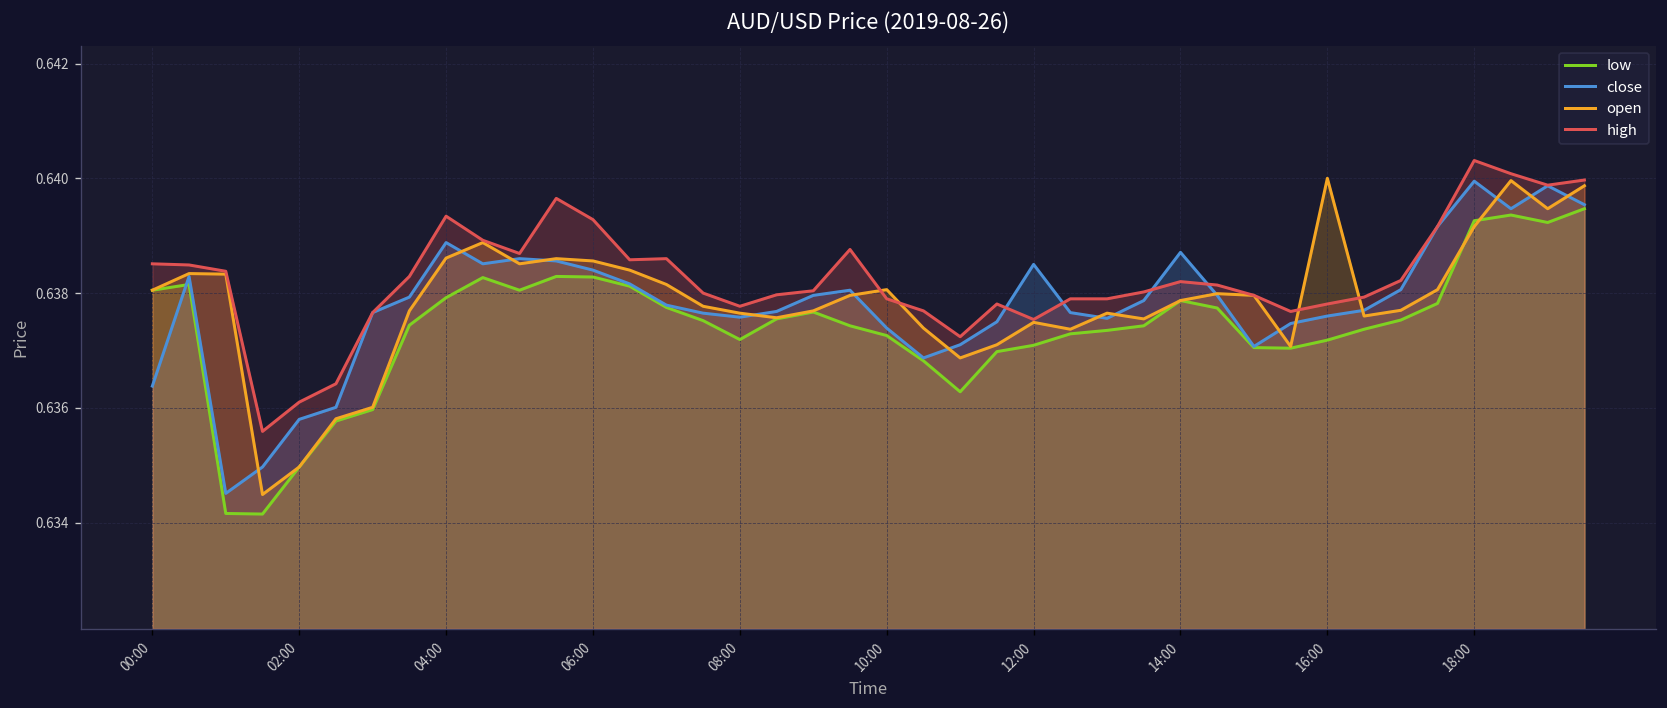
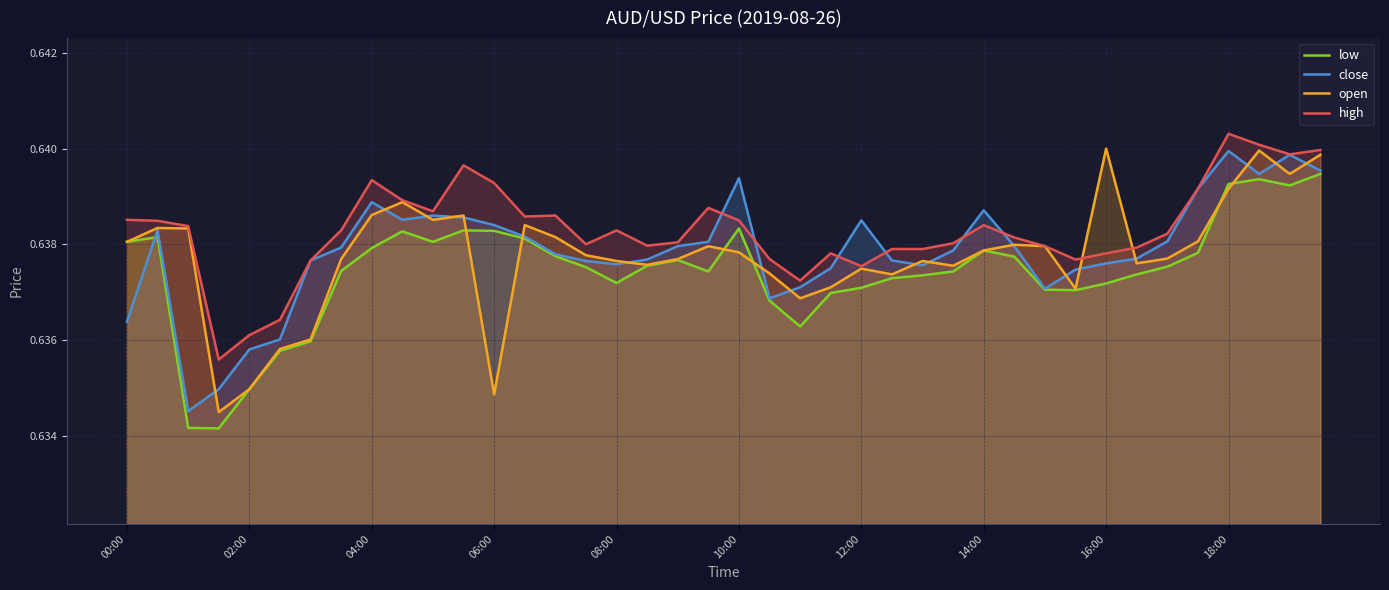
open, 06:00: 0.6386 -> 0.6349
high, 08:00: 0.6378 -> 0.6383
low, 10:00: 0.6373 -> 0.6383
close, 10:00: 0.6374 -> 0.6394
open, 10:00: 0.6381 -> 0.6378
high, 10:00: 0.6379 -> 0.6385
high, 14:00: 0.6382 -> 0.6384
